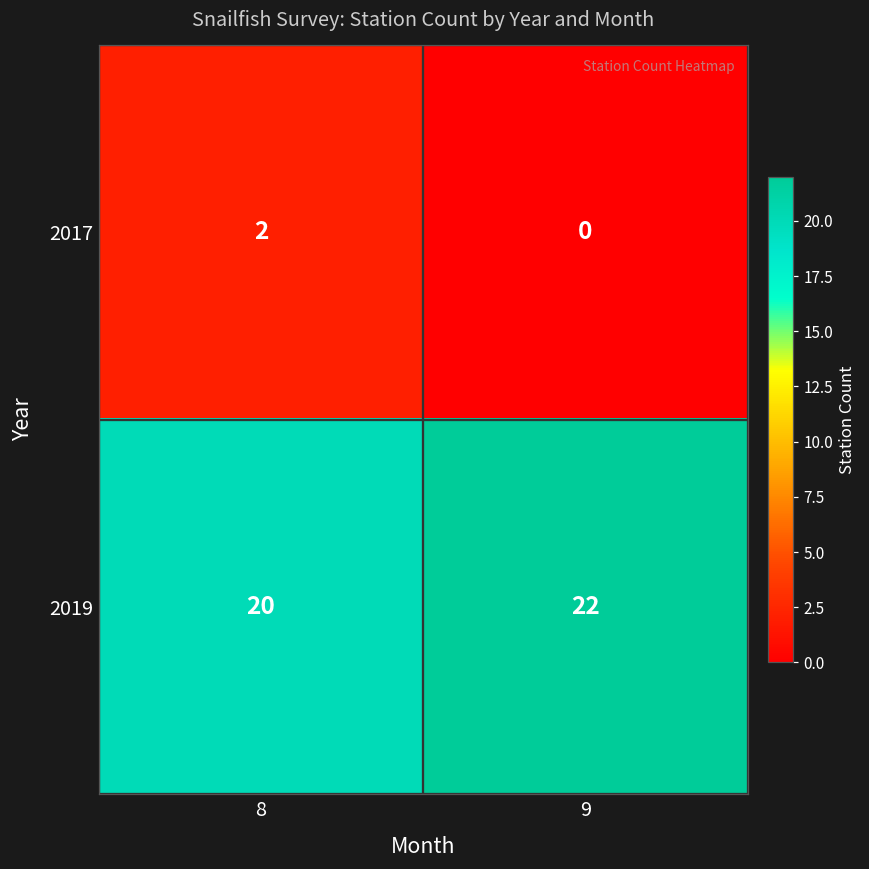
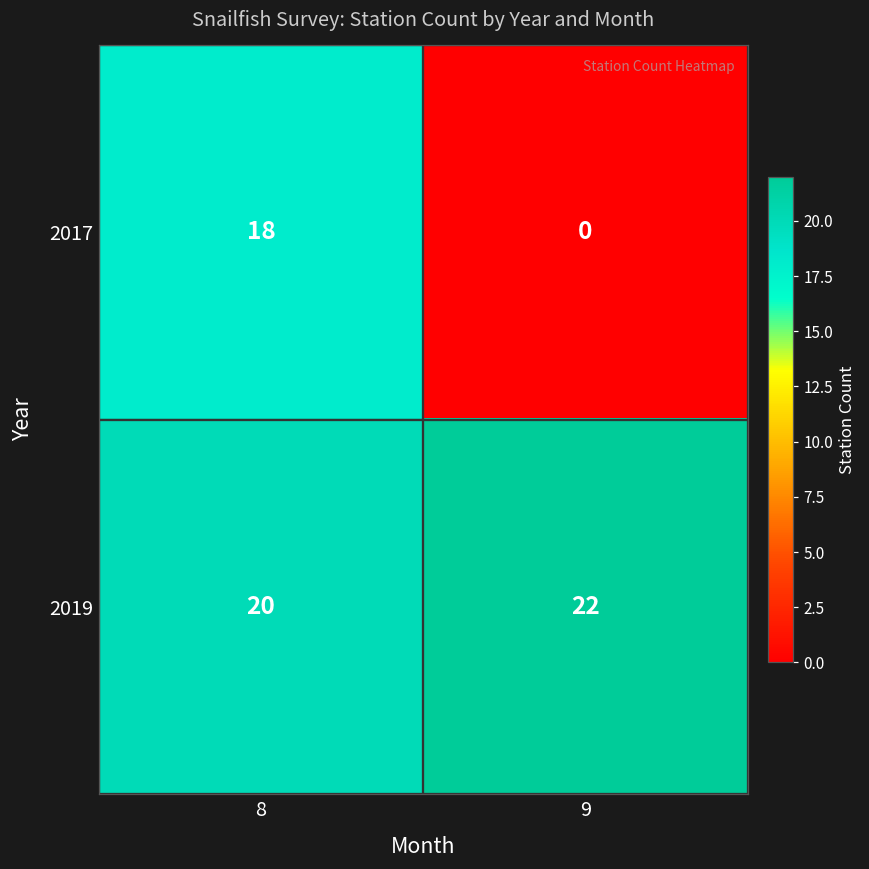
2017, 8: 2 -> 18
